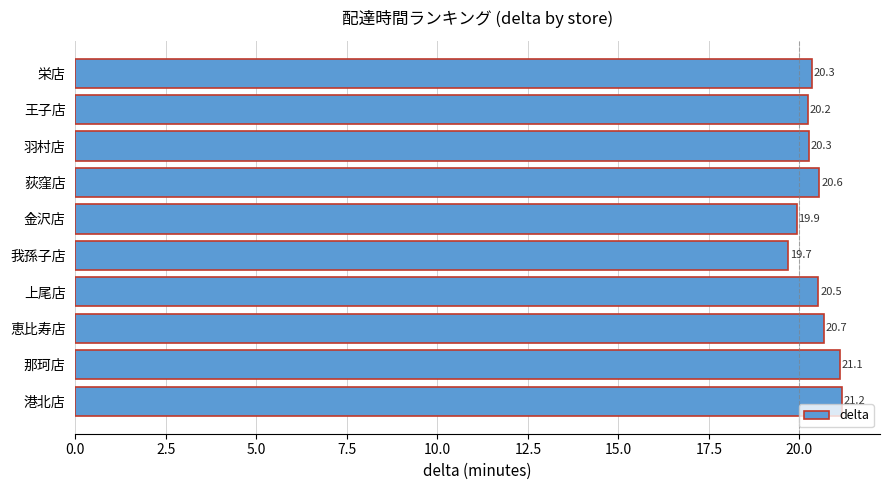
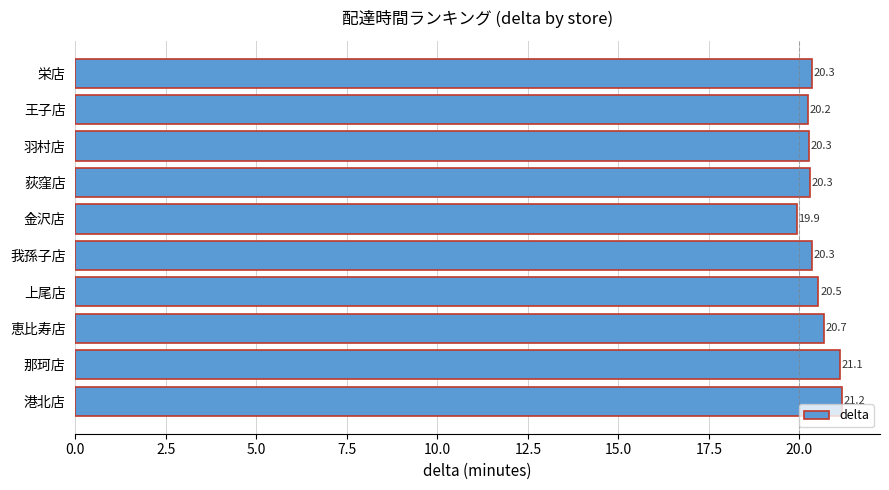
荻窪店: 20.6 -> 20.3
我孫子店: 19.7 -> 20.3
